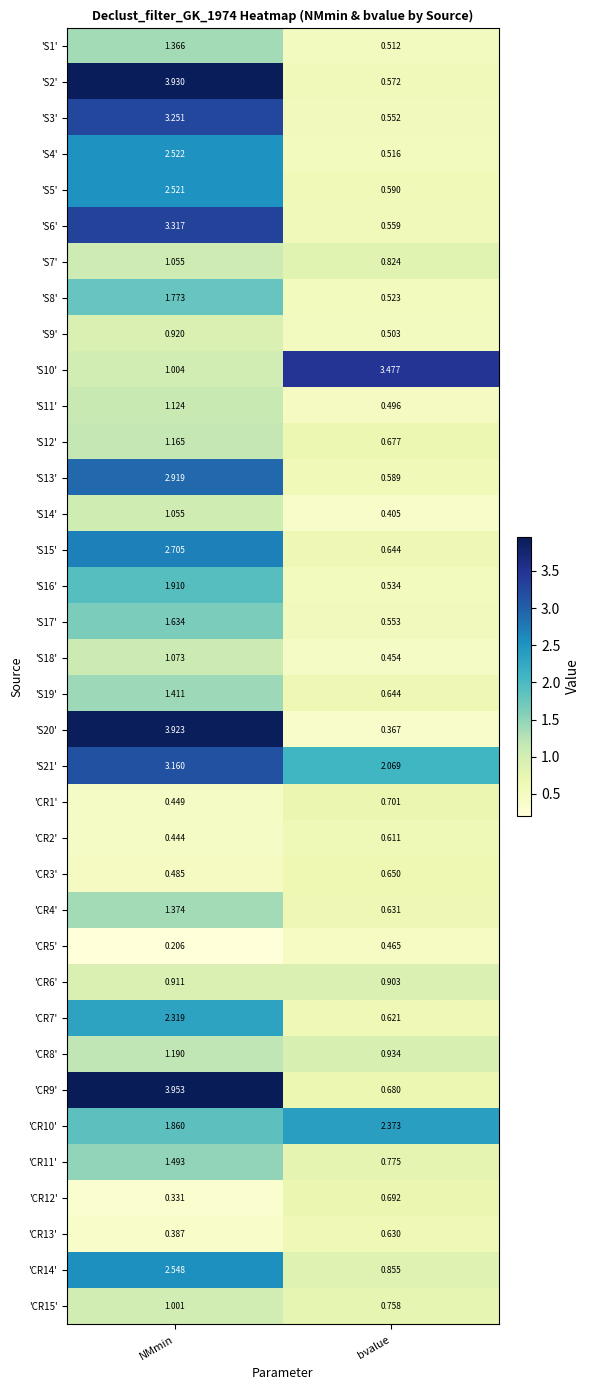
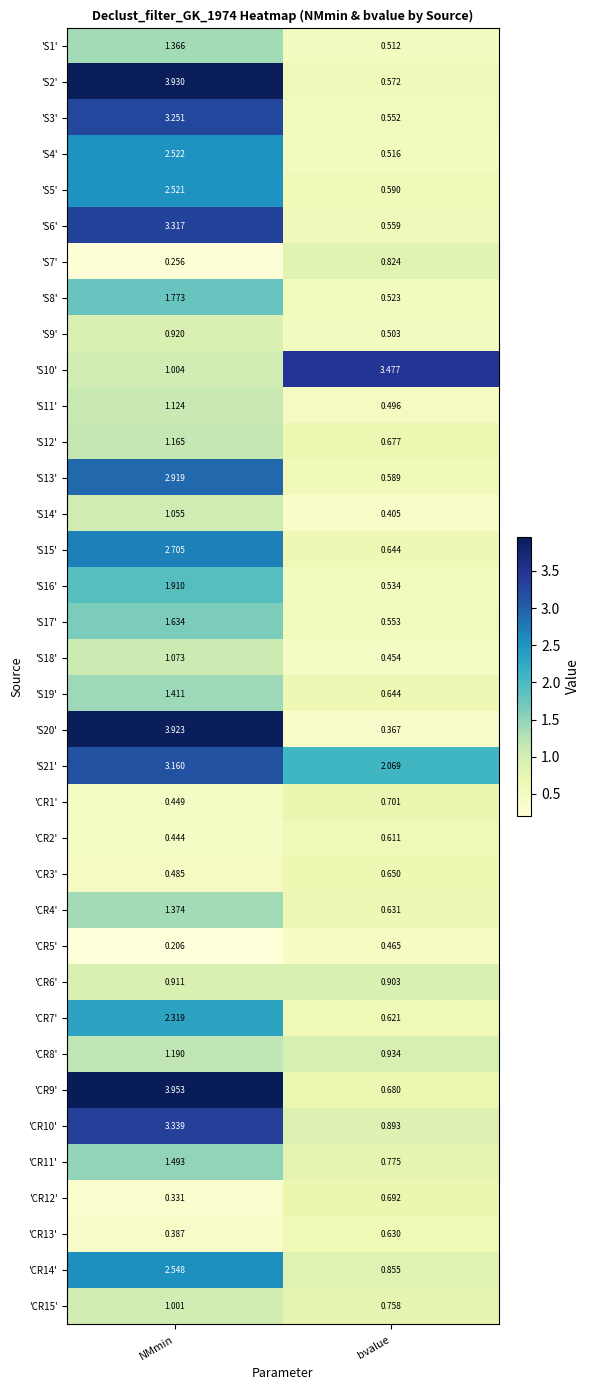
'S7', NMmin: 1.055 -> 0.256
'CR10', NMmin: 1.860 -> 3.339
'CR10', bvalue: 2.373 -> 0.893
